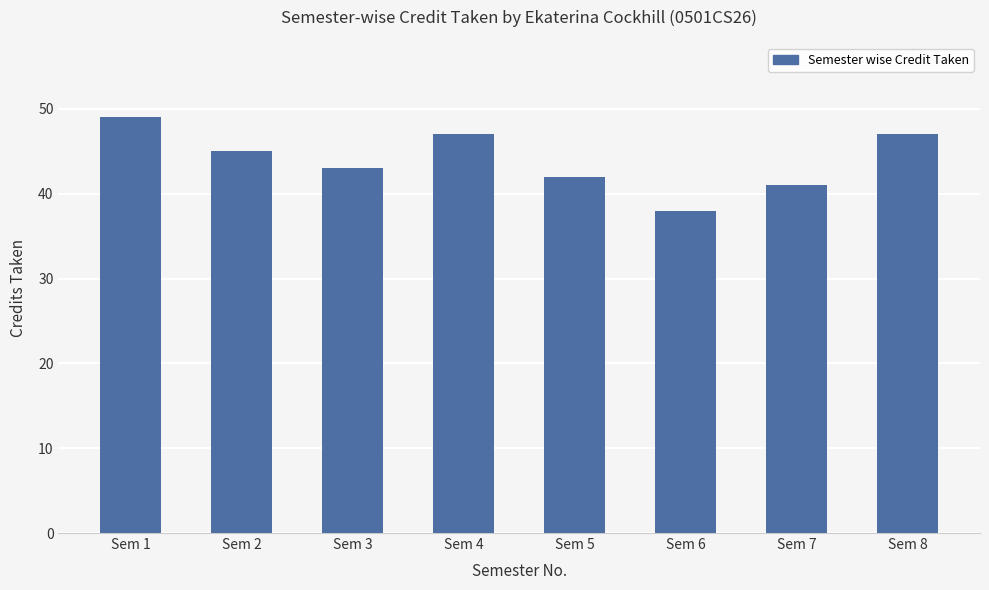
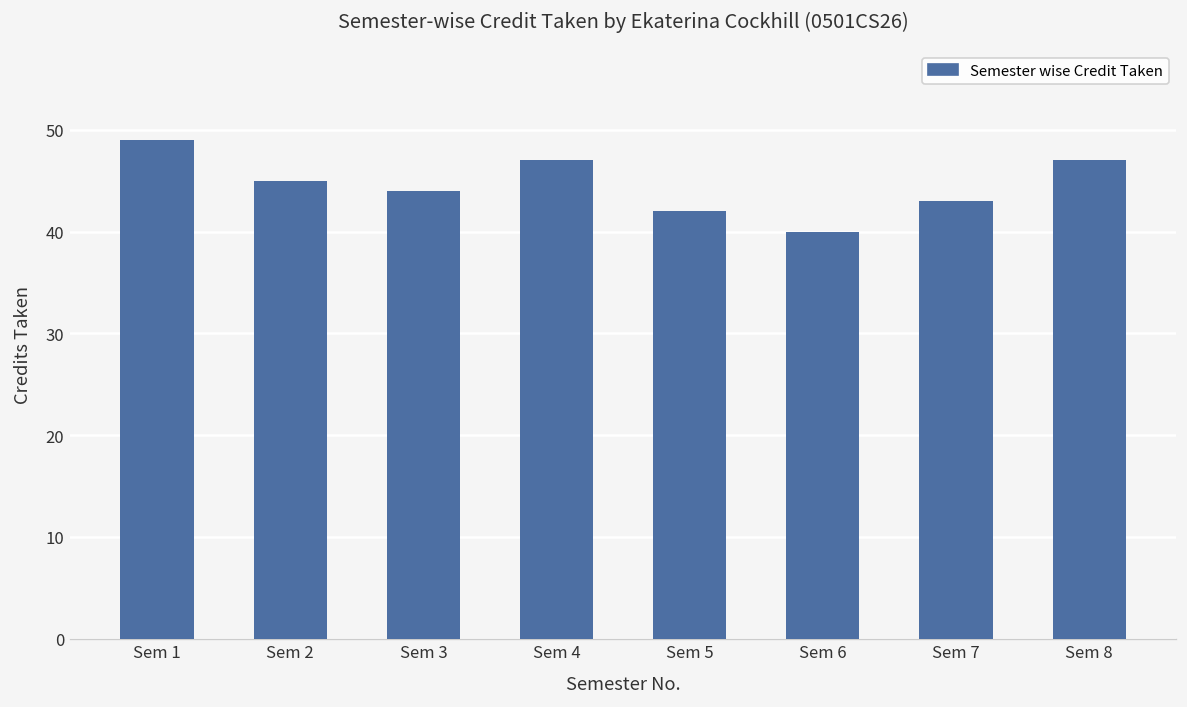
Sem 3: 43 -> 44
Sem 6: 38 -> 40
Sem 7: 41 -> 43
